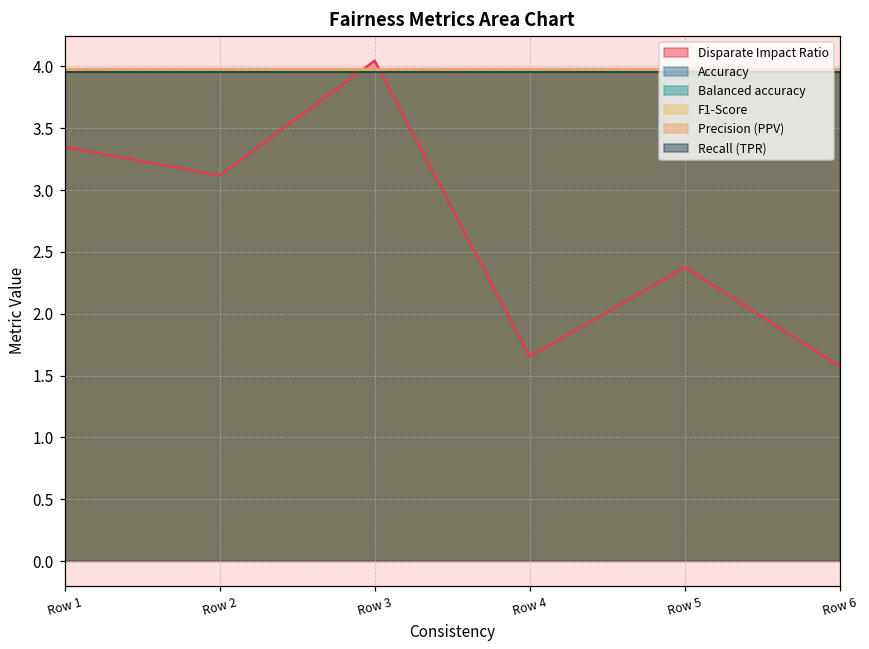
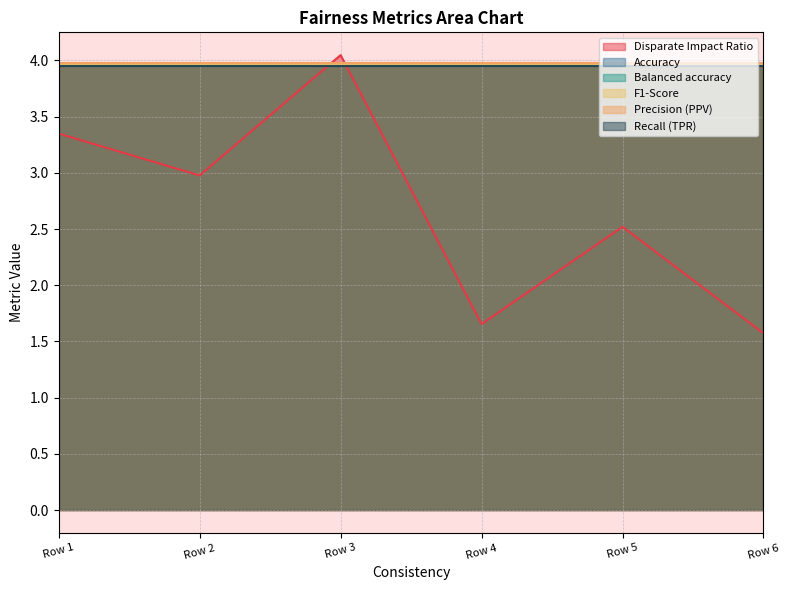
Disparate Impact Ratio, Row 2: 3.12 -> 2.98
Disparate Impact Ratio, Row 5: 2.38 -> 2.52
